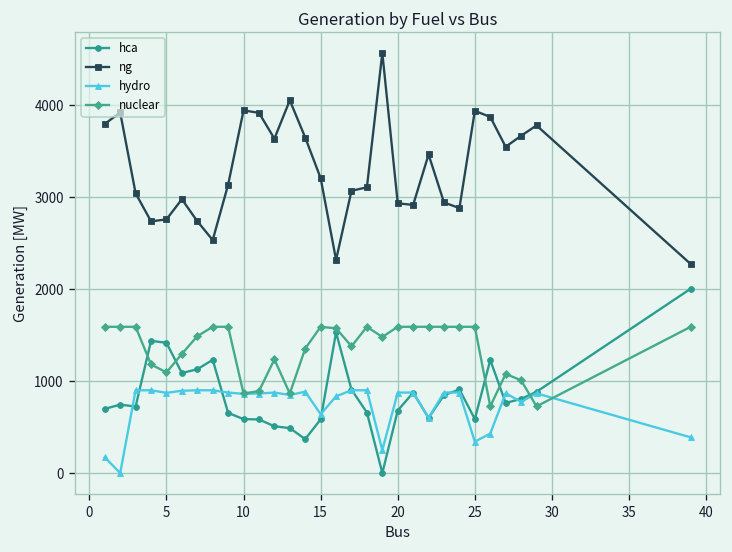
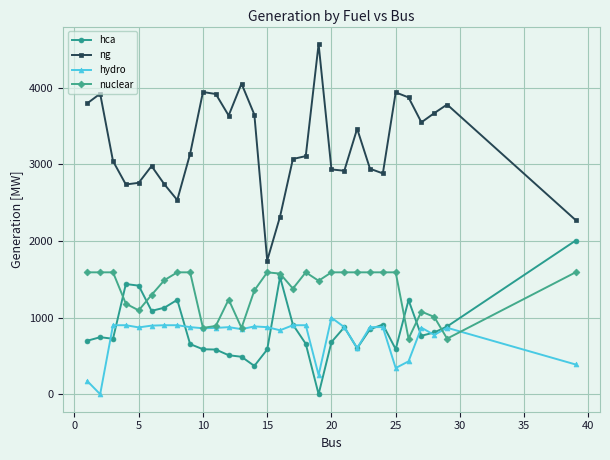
ng, 15: 3200 -> 1700
hydro, 15: 600 -> 900
hydro, 20: 900 -> 1000
